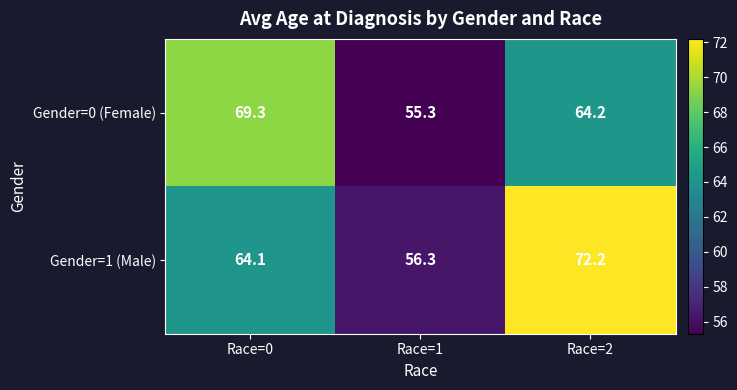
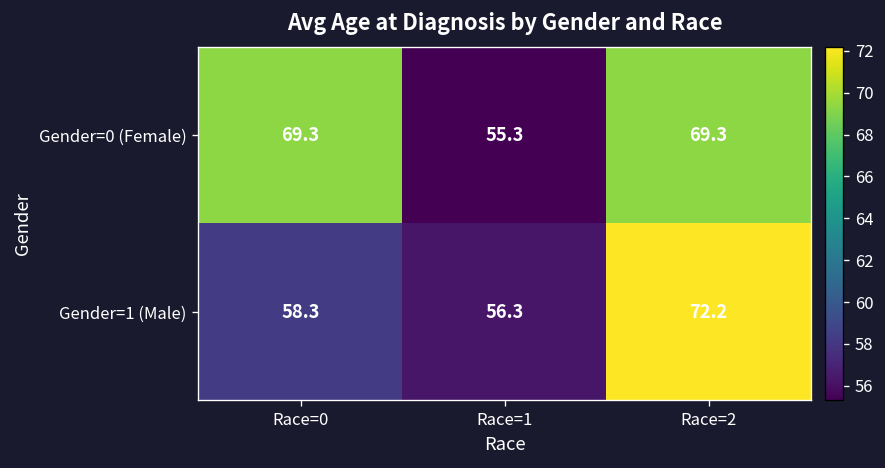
Gender=0 (Female), Race=2: 64.2 -> 69.3
Gender=1 (Male), Race=0: 64.1 -> 58.3
